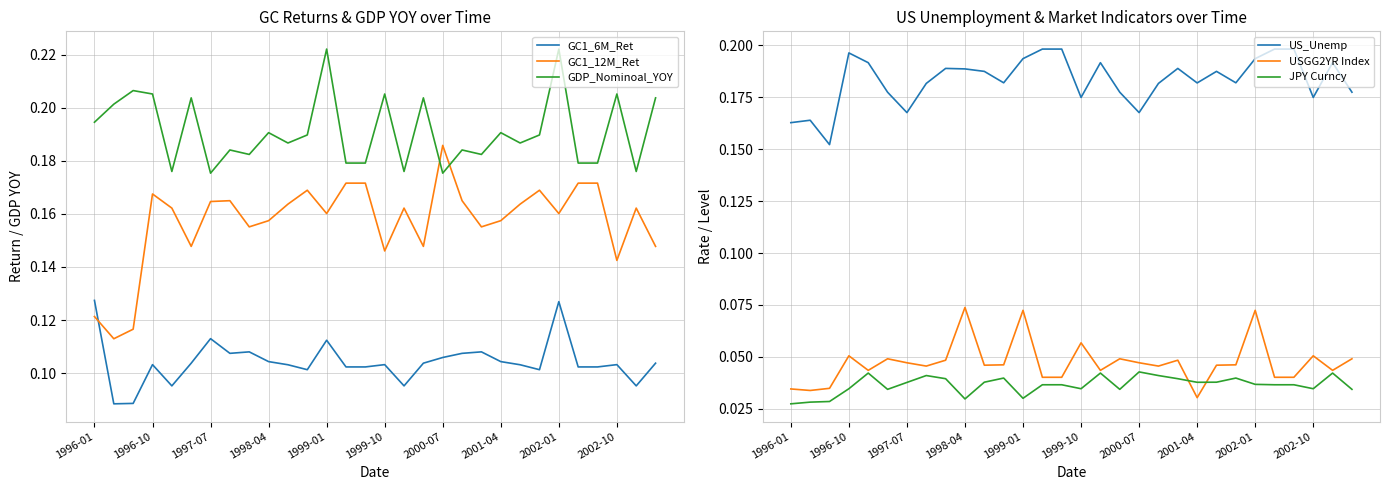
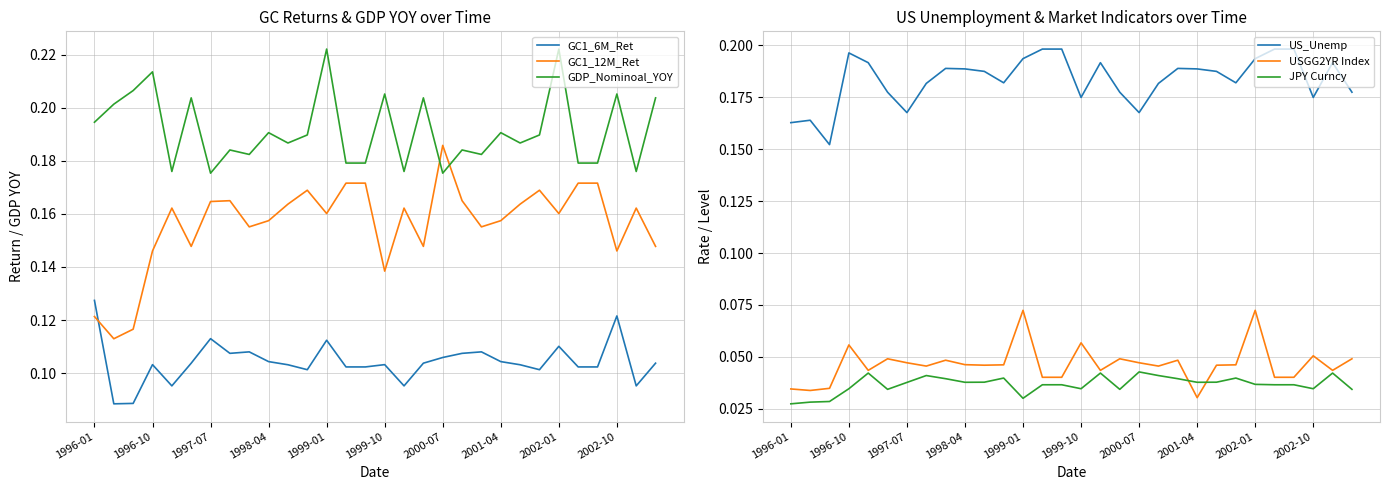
GC Returns & GDP YOY over Time, GC1_12M_Ret, 1996-10: 0.168 -> 0.146
GC Returns & GDP YOY over Time, GDP_Nominoal_YOY, 1996-10: 0.205 -> 0.214
GC Returns & GDP YOY over Time, GC1_12M_Ret, 1999-10: 0.146 -> 0.138
GC Returns & GDP YOY over Time, GC1_6M_Ret, 2002-01: 0.127 -> 0.110
GC Returns & GDP YOY over Time, GC1_6M_Ret, 2002-10: 0.103 -> 0.122
GC Returns & GDP YOY over Time, GC1_12M_Ret, 2002-10: 0.142 -> 0.146
US Unemployment & Market Indicators over Time, USGG2YR Index, 1996-10: 0.051 -> 0.056
US Unemployment & Market Indicators over Time, USGG2YR Index, 1998-04: 0.074 -> 0.046
US Unemployment & Market Indicators over Time, JPY Curncy, 1998-04: 0.030 -> 0.038
US Unemployment & Market Indicators over Time, US_Unemp, 2001-04: 0.182 -> 0.189
